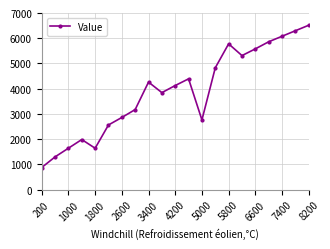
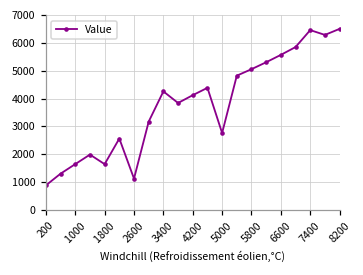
2600: 2900 -> 1100
5800: 5800 -> 5100
7400: 6100 -> 6500
